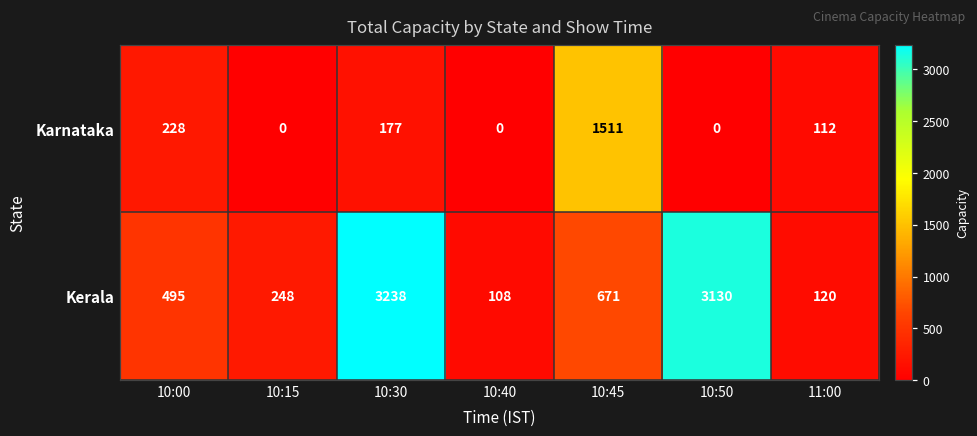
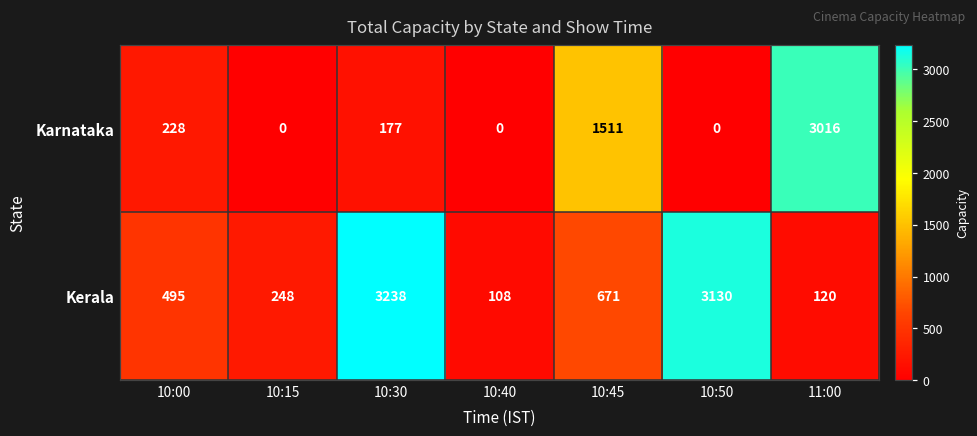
Karnataka, 11:00: 112 -> 3016
